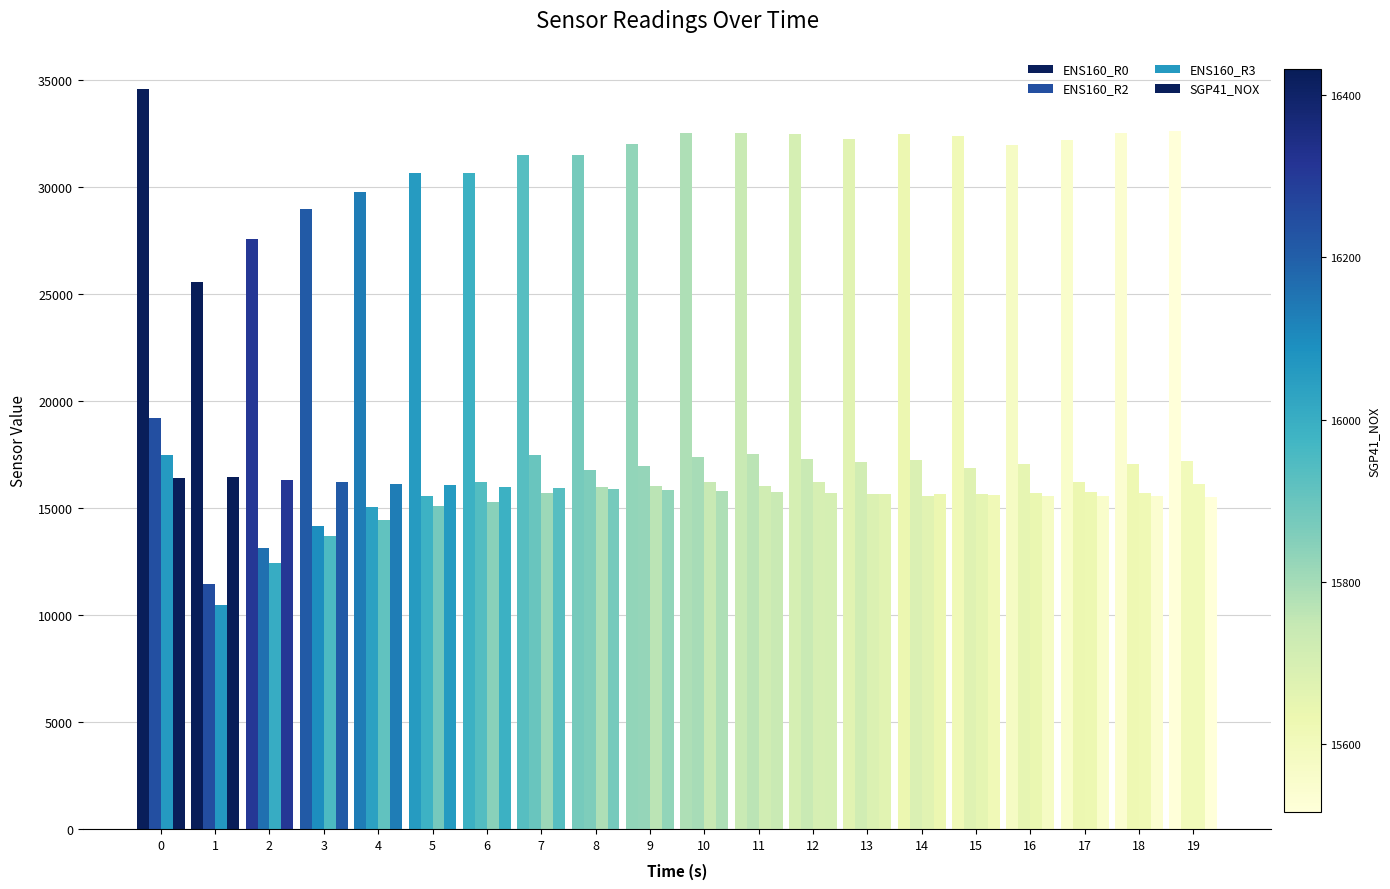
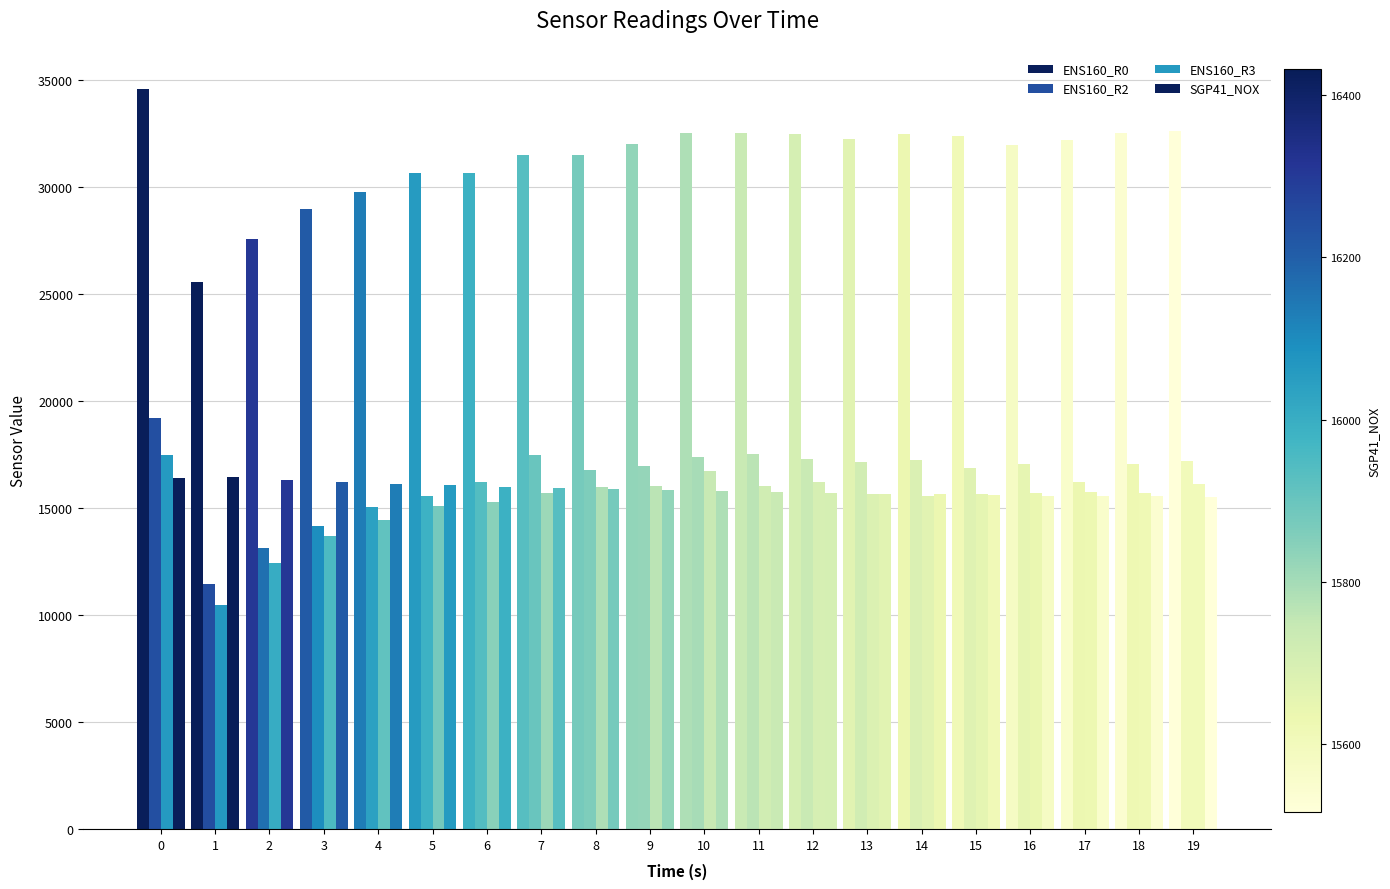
ENS160_R3, 10: 16200 -> 16800
